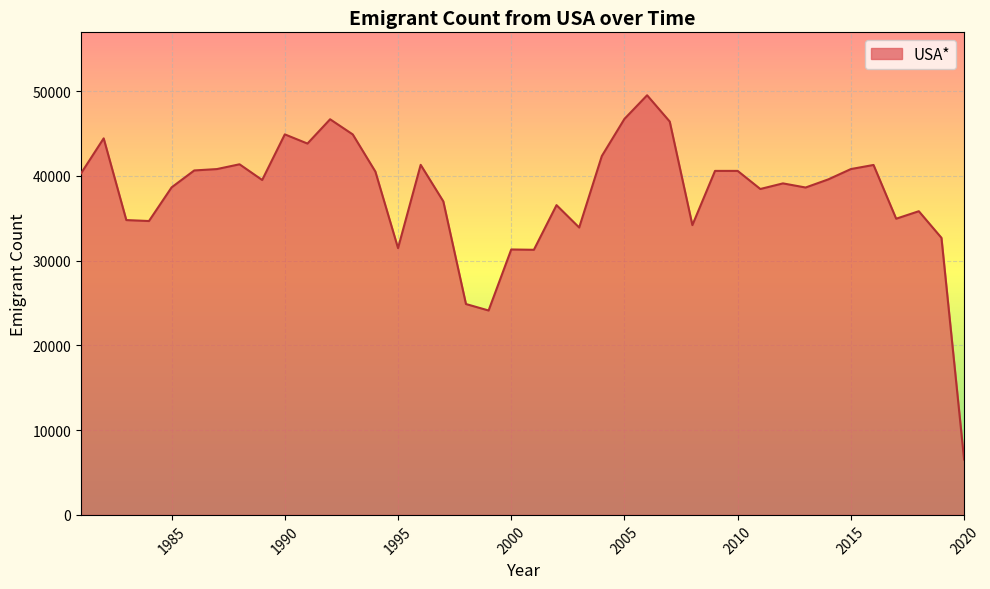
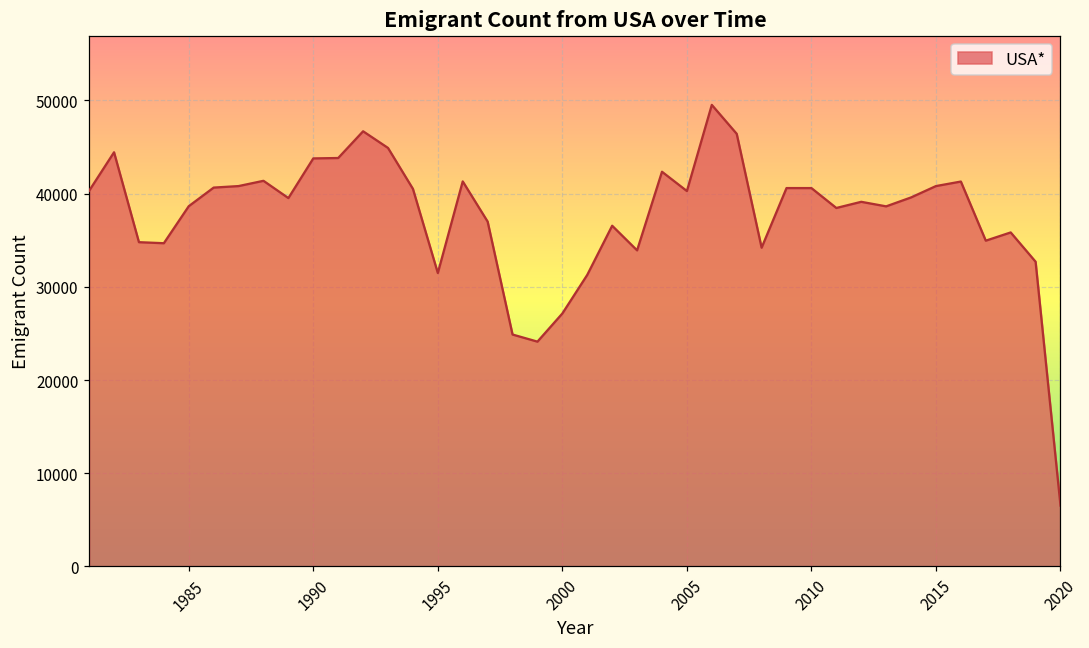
1990: 45000 -> 44000
2000: 31000 -> 27000
2005: 47000 -> 40000
